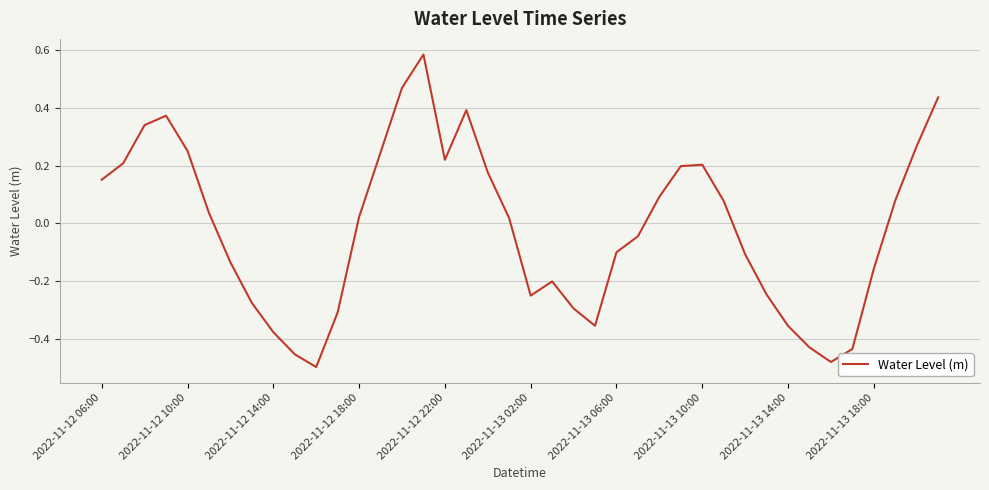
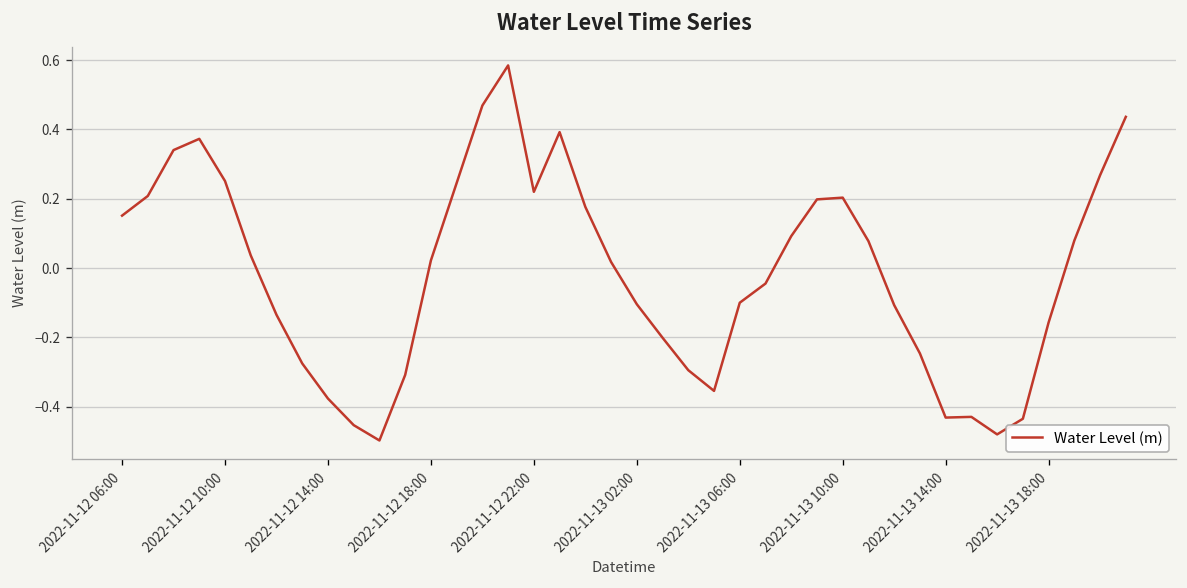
2022-11-13 02:00: -0.25 -> -0.10
2022-11-13 14:00: -0.36 -> -0.43
